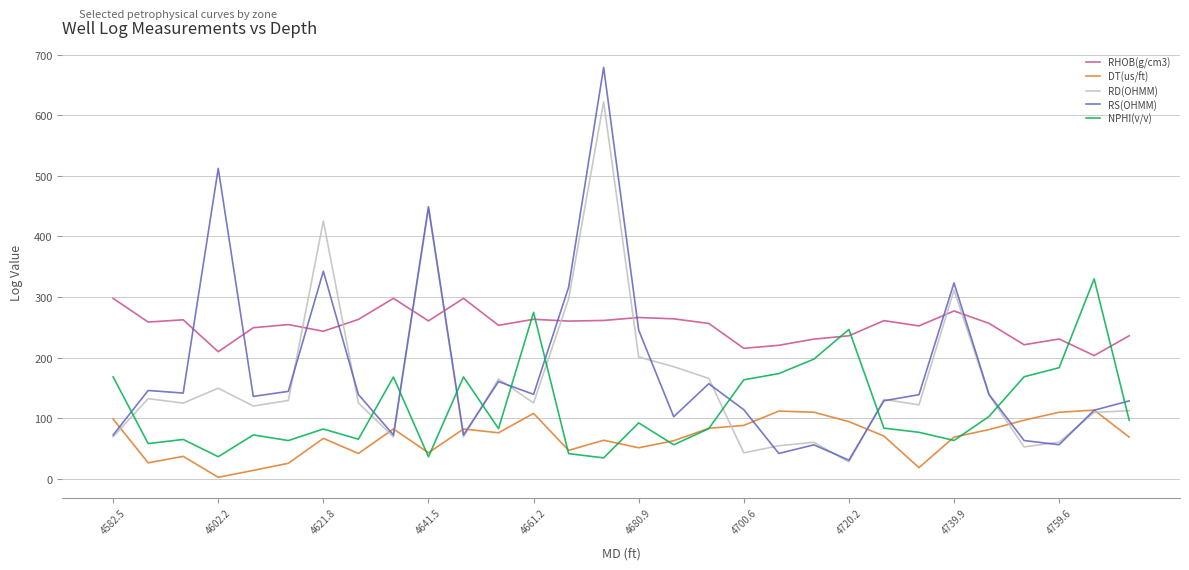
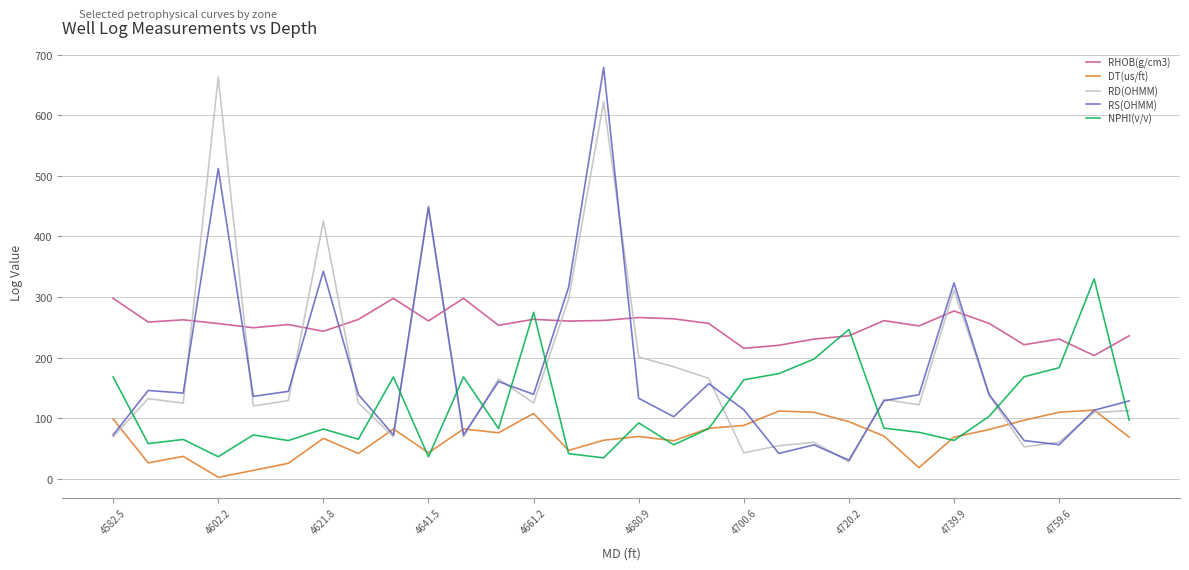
RHOB(g/cm3), 4602.2: 210 -> 260
RD(OHMM), 4602.2: 150 -> 660
DT(us/ft), 4680.9: 50 -> 70
RS(OHMM), 4680.9: 250 -> 130
